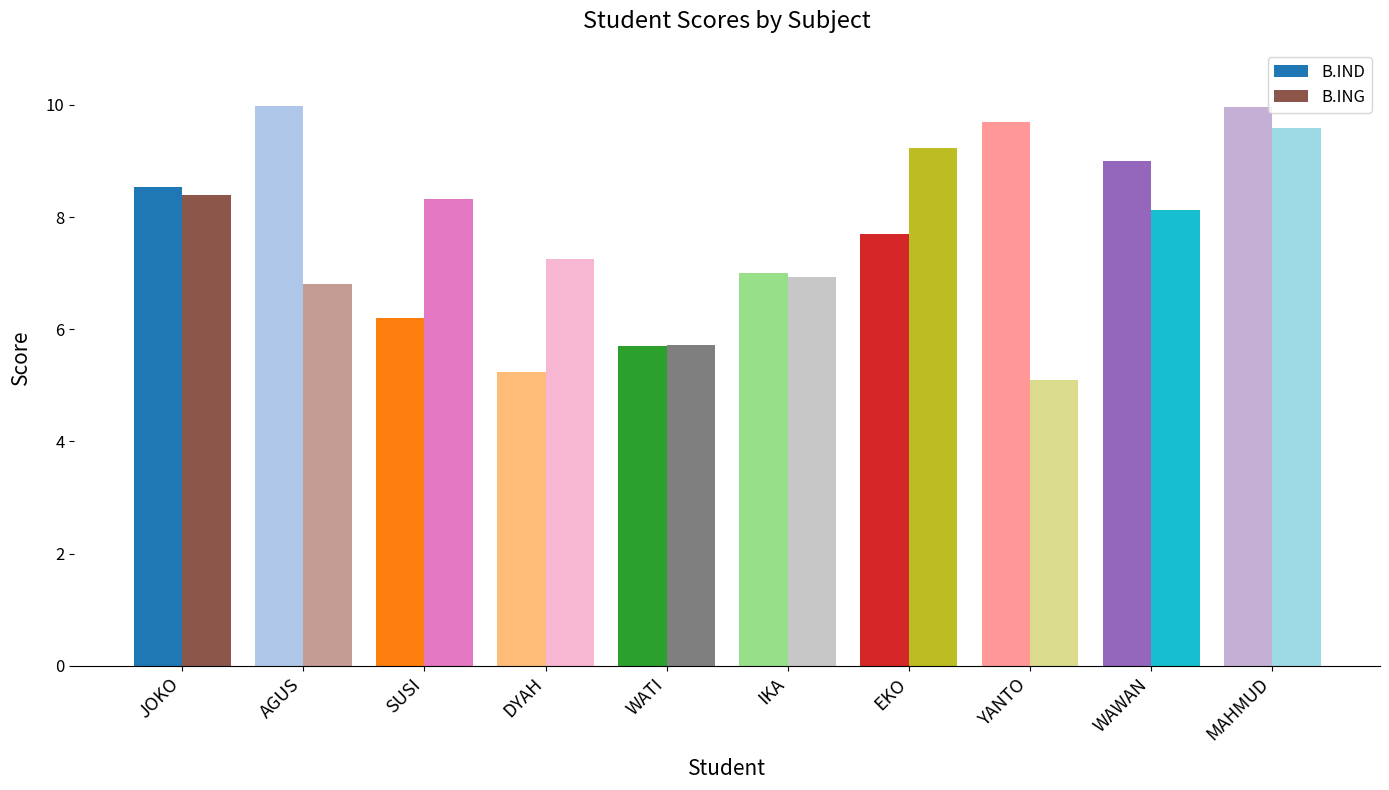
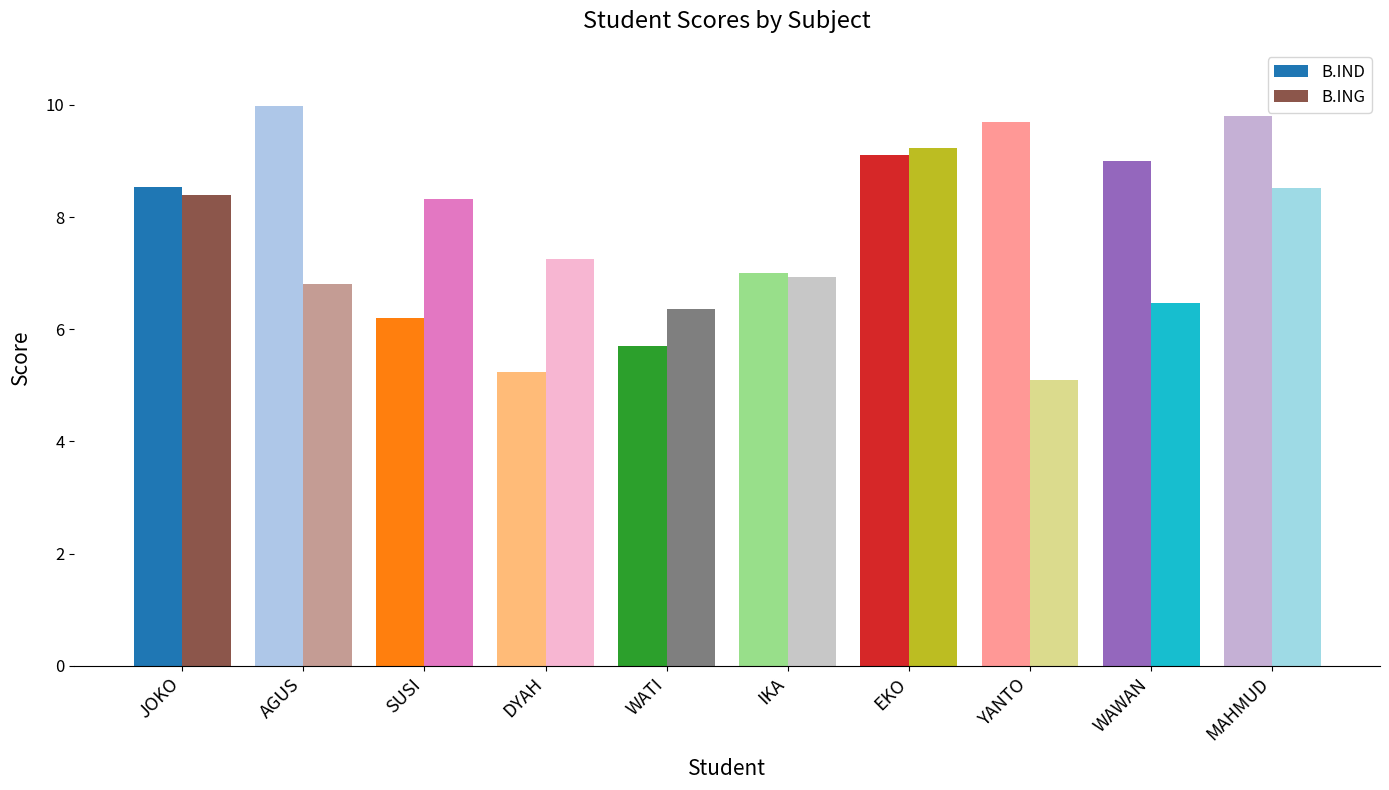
B.ING, WATI: 5.7 -> 6.4
B.IND, EKO: 7.7 -> 9.1
B.ING, WAWAN: 8.1 -> 6.5
B.IND, MAHMUD: 10.0 -> 9.8
B.ING, MAHMUD: 9.6 -> 8.5
